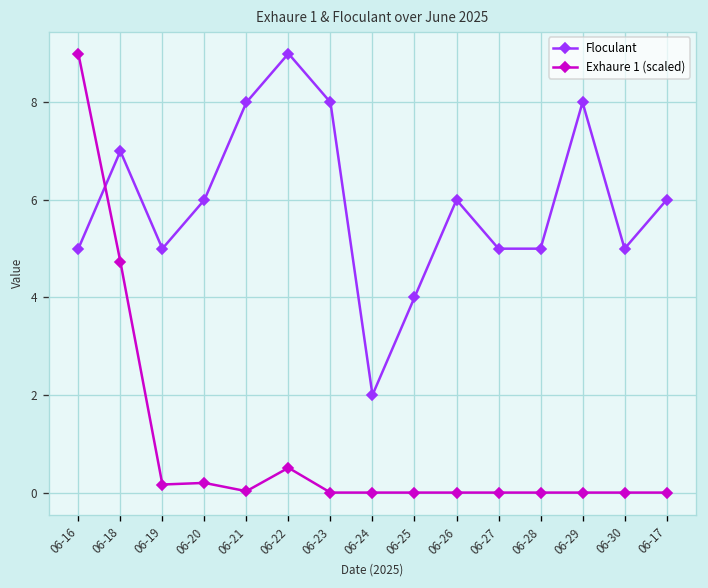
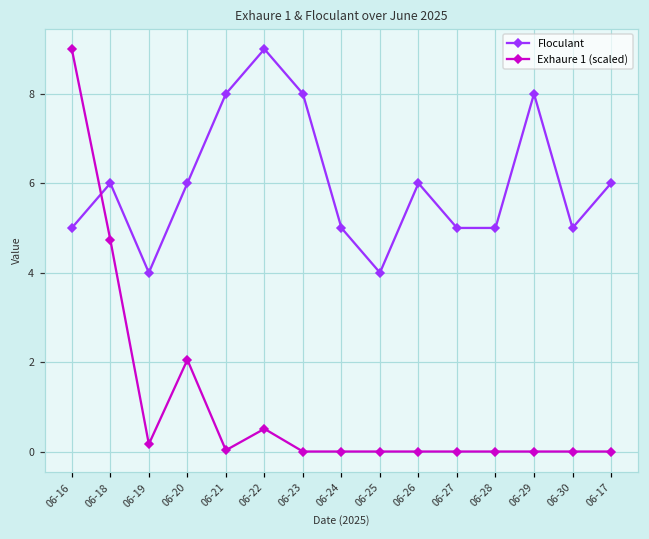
Floculant, 06-18: 7 -> 6
Floculant, 06-19: 5 -> 4
Exhaure 1 (scaled), 06-20: 0.2 -> 2.1
Floculant, 06-24: 2 -> 5
